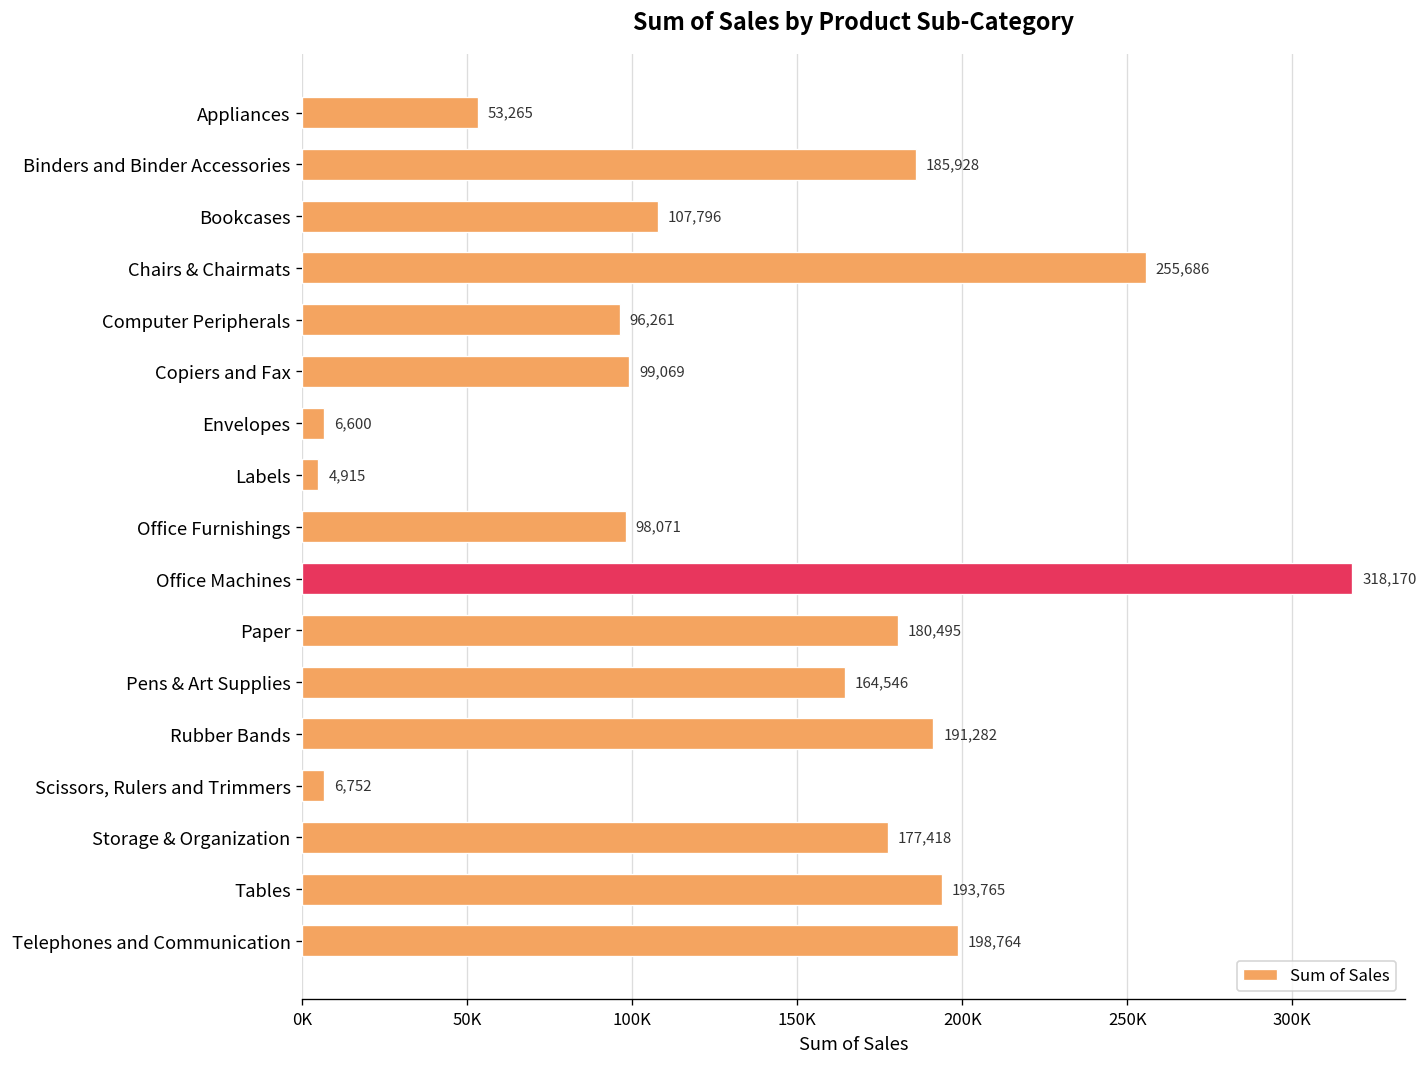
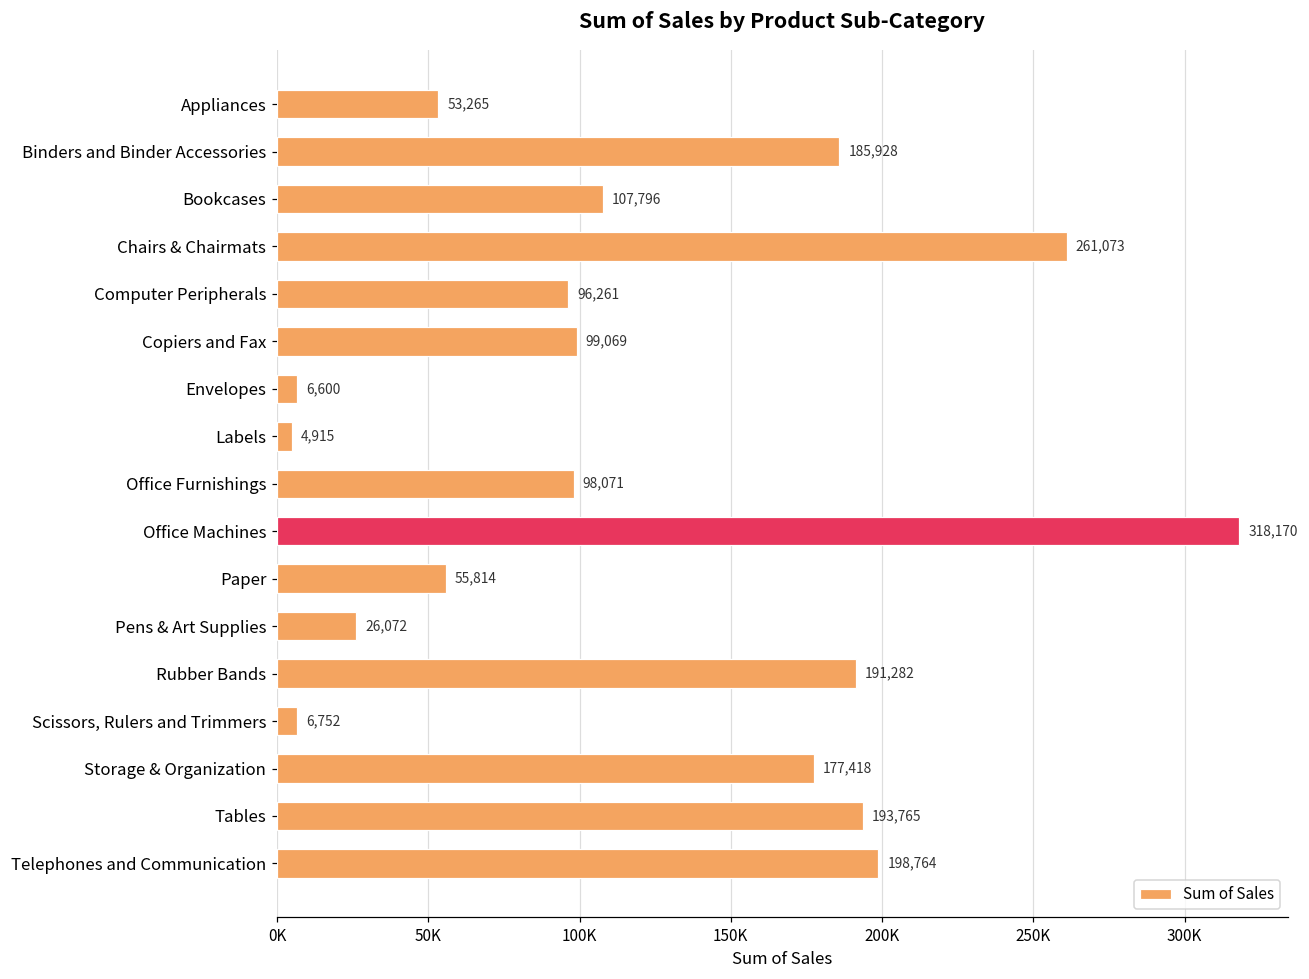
Chairs & Chairmats: 255,686 -> 261,073
Paper: 180,495 -> 55,814
Pens & Art Supplies: 164,546 -> 26,072
